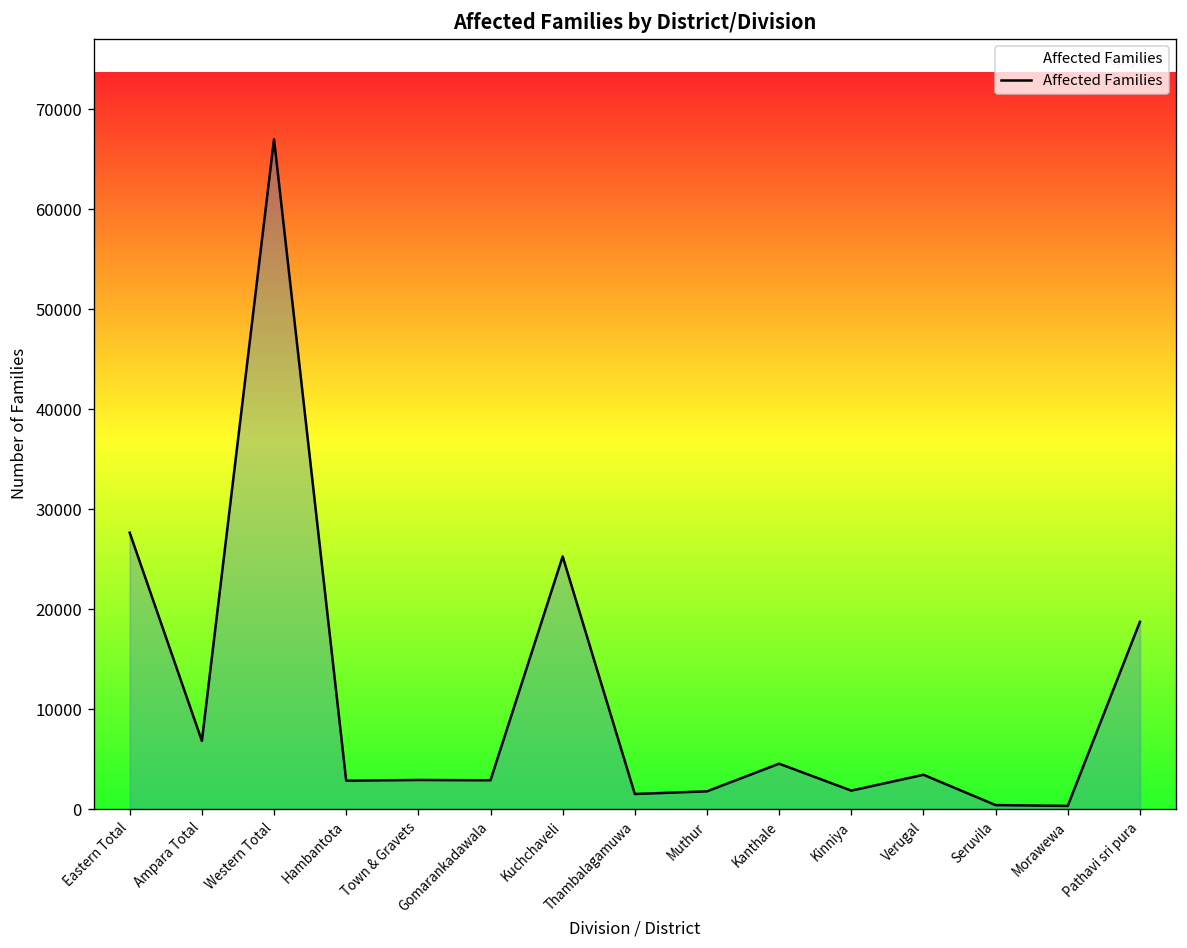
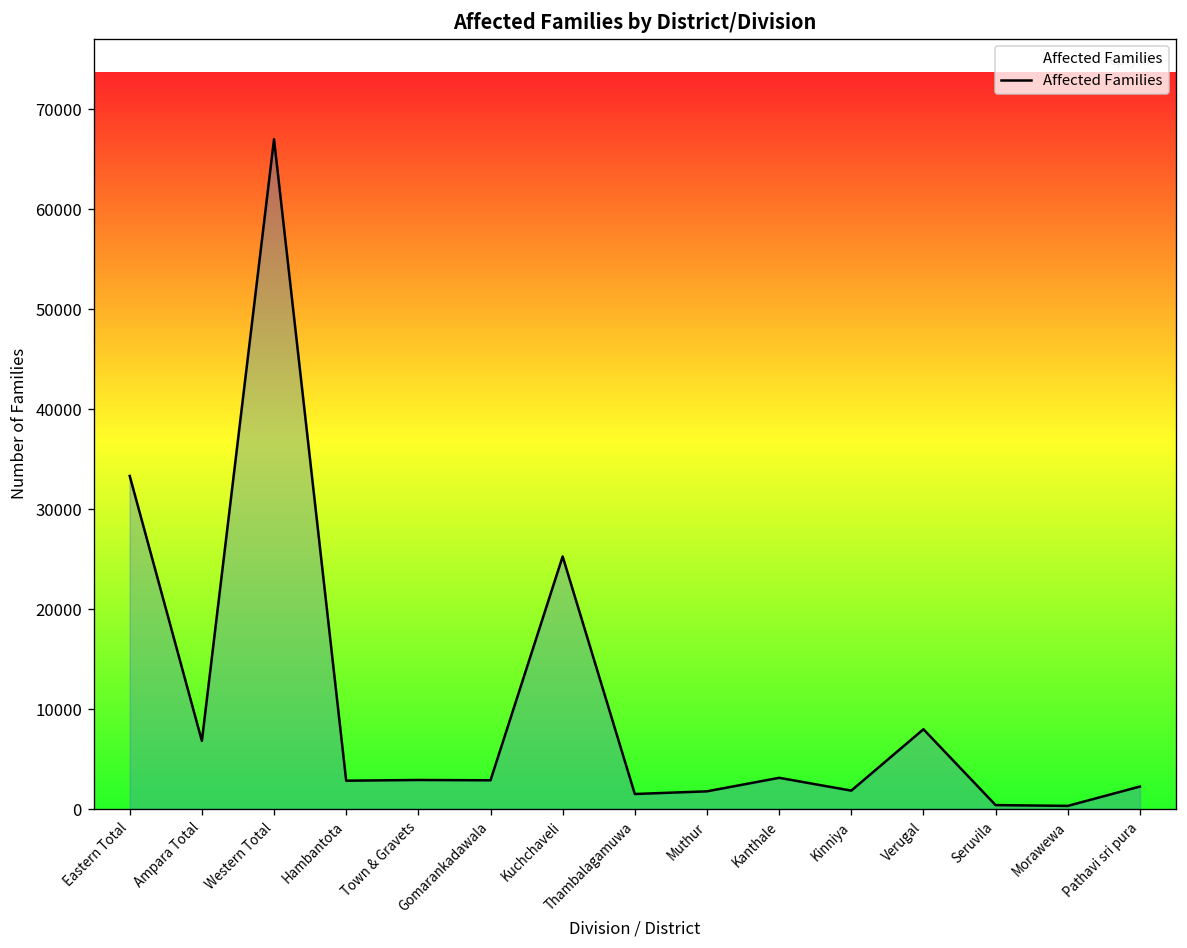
Eastern Total: 28000 -> 33000
Kanthale: 5000 -> 3000
Verugal: 3000 -> 8000
Pathavi sri pura: 19000 -> 2000
